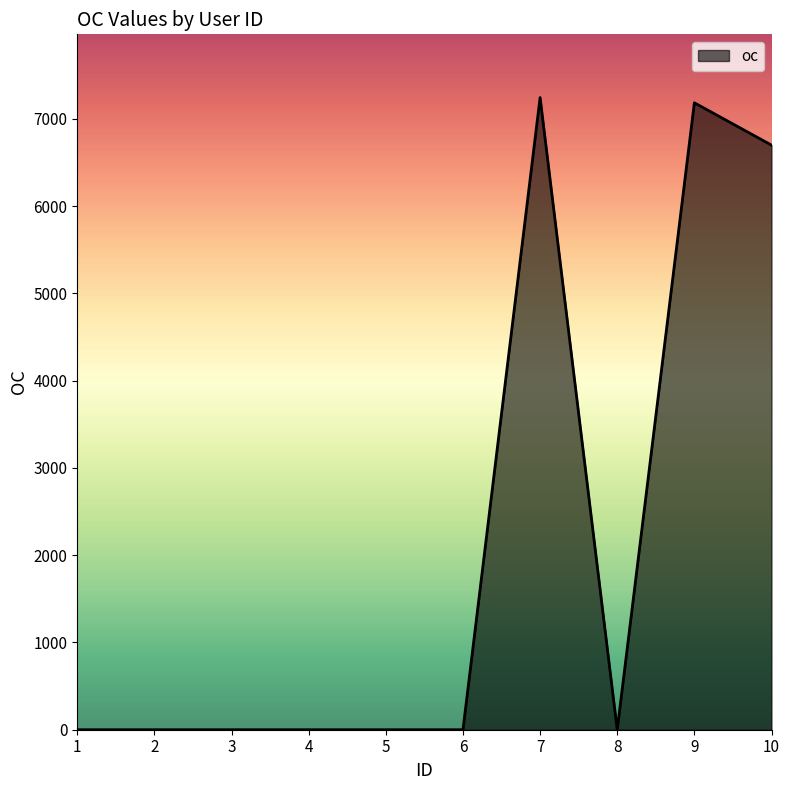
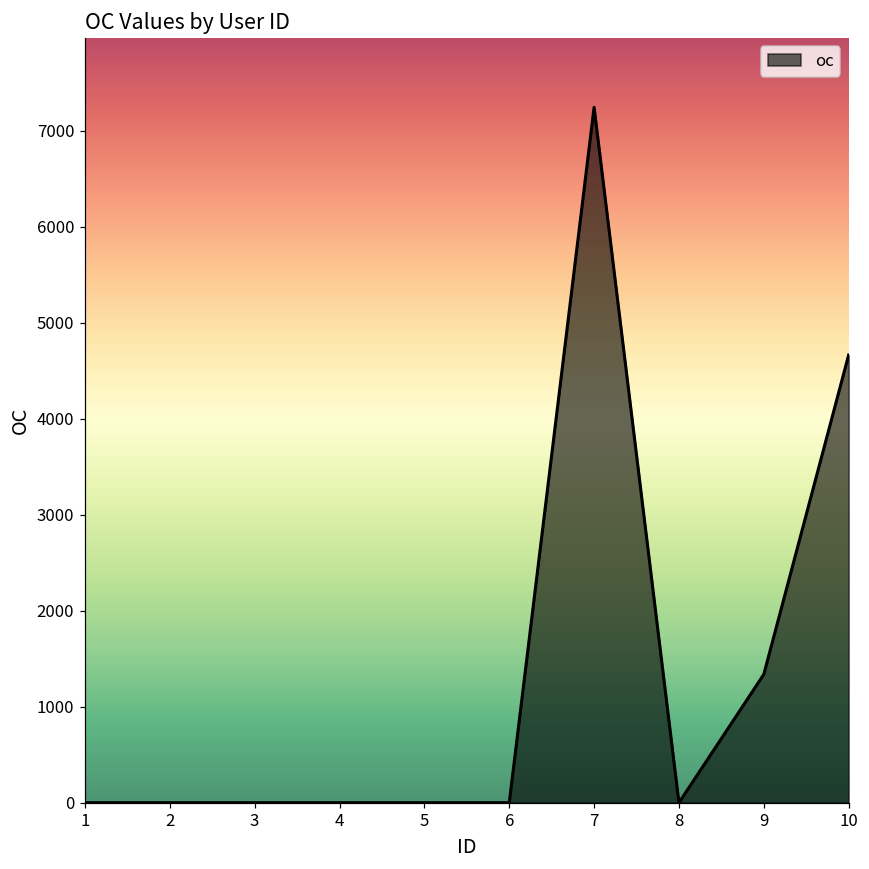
9: 7200 -> 1300
10: 6700 -> 4700
